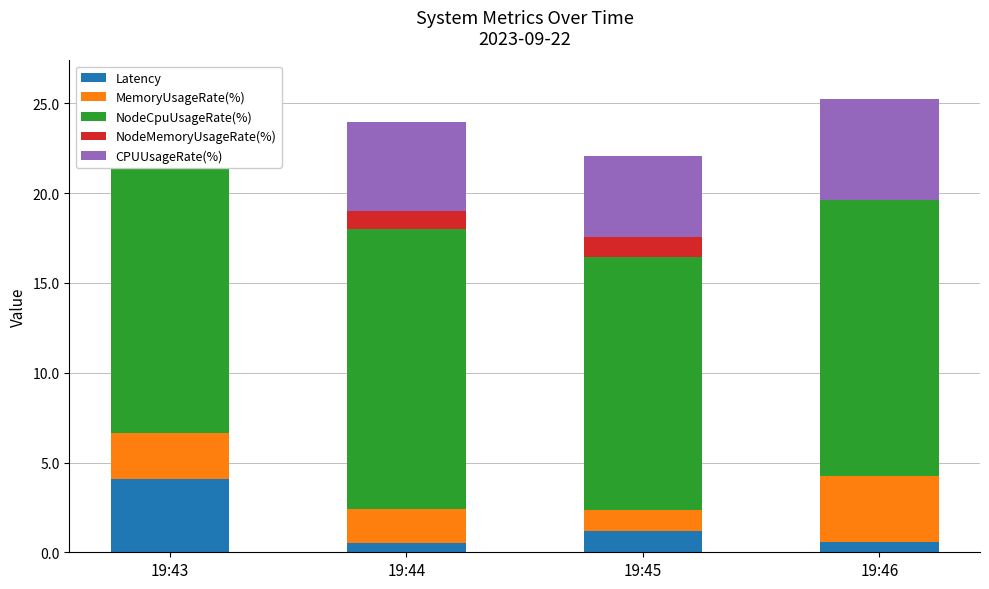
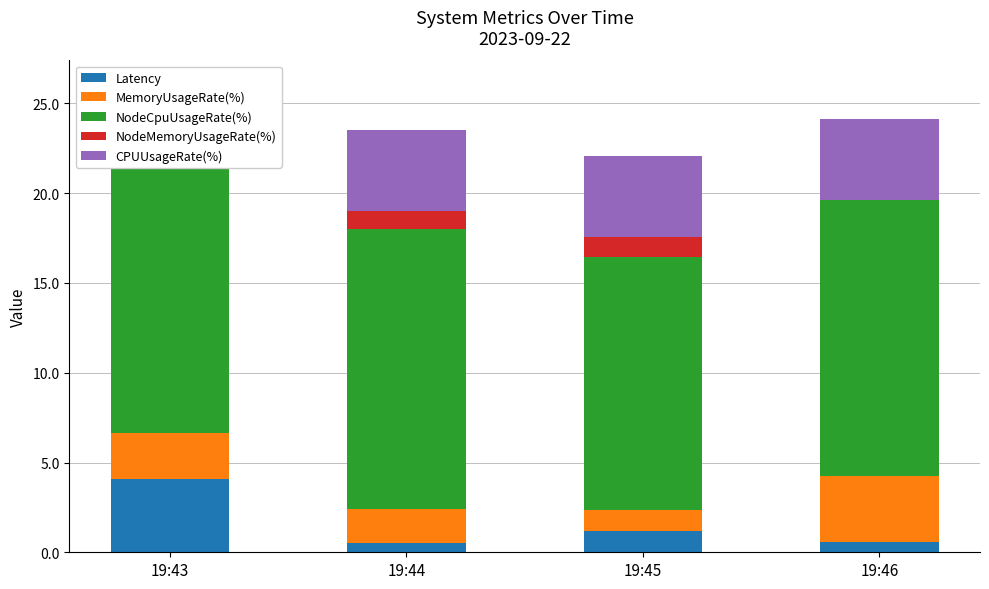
CPUUsageRate(%), 19:44: 5.0 -> 4.5
CPUUsageRate(%), 19:46: 5.6 -> 4.5
